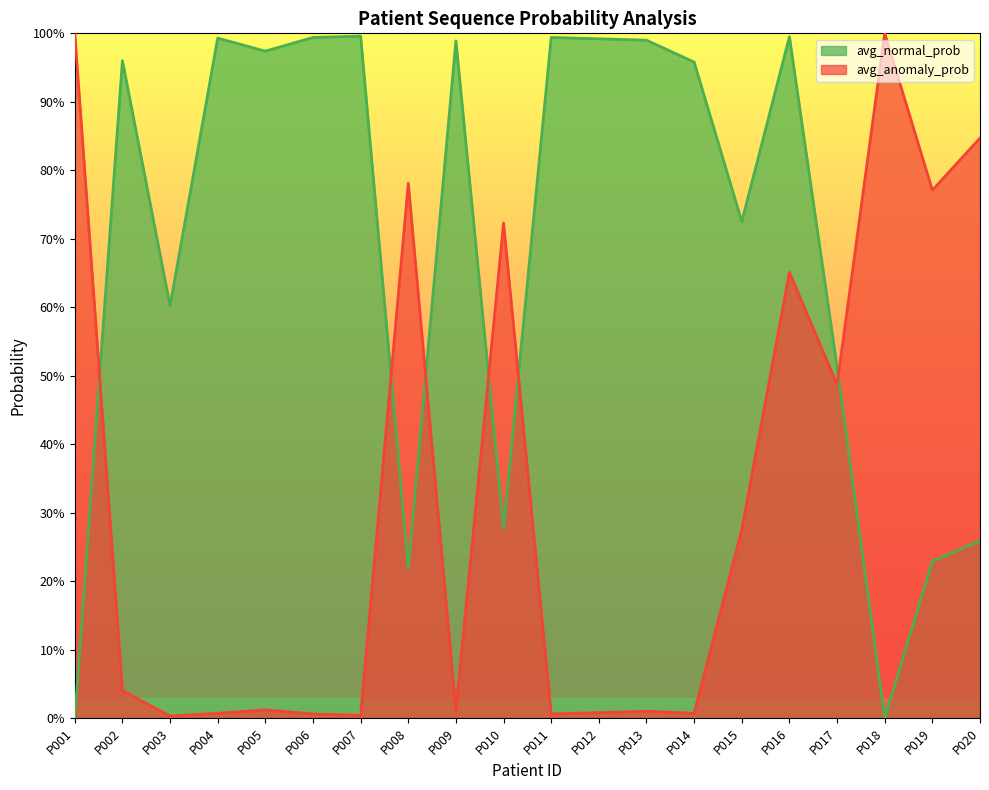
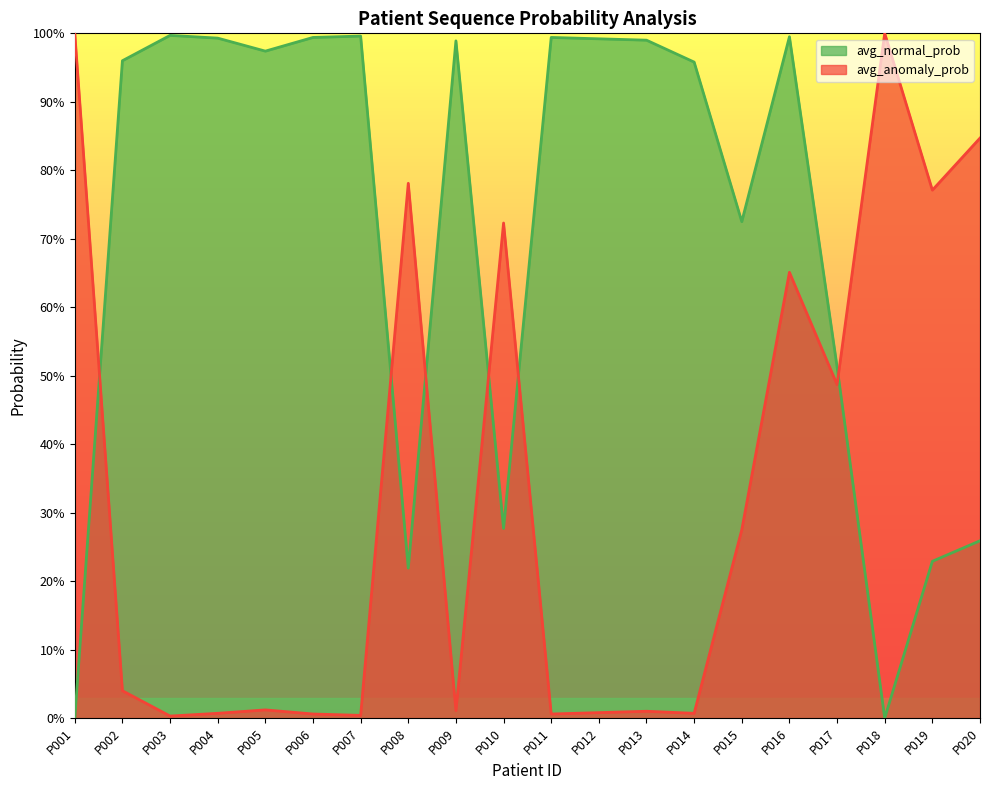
avg_normal_prob, P003: 60% -> 100%
